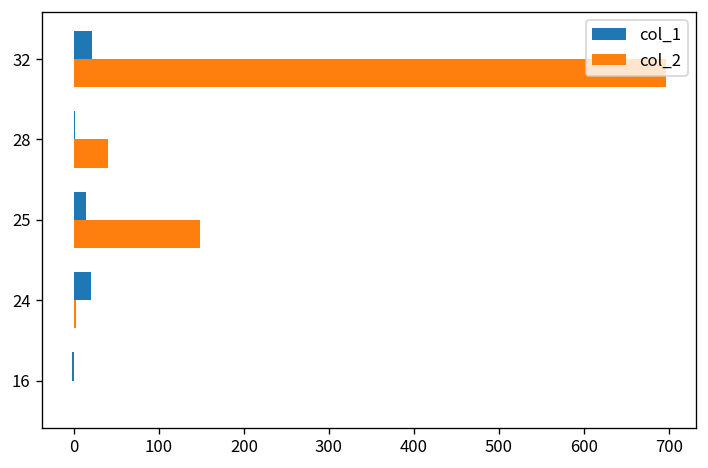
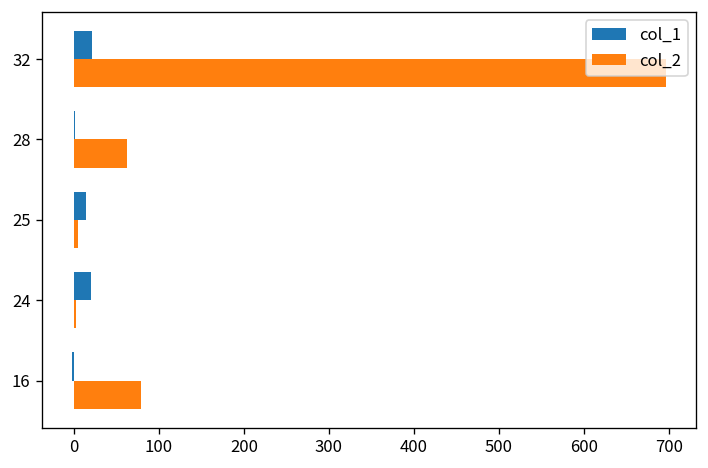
col_2, 28: 40 -> 60
col_2, 25: 150 -> 0
col_2, 16: 0 -> 80
